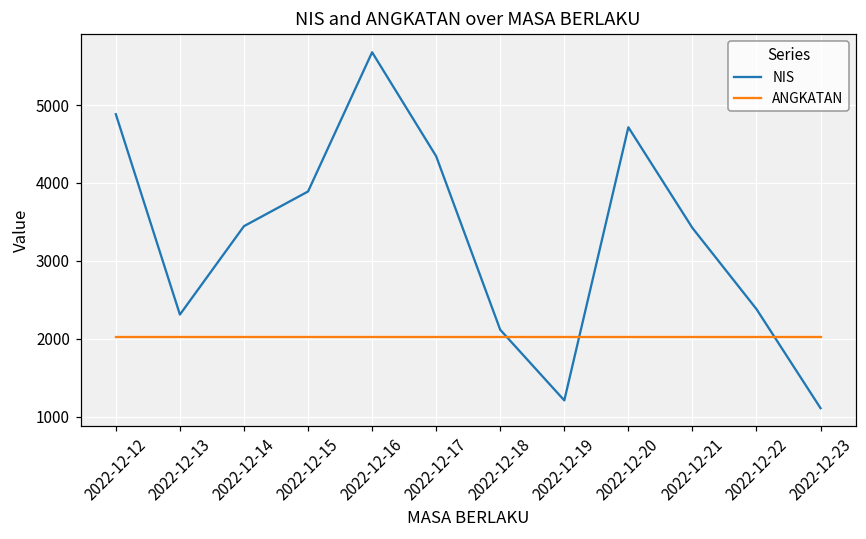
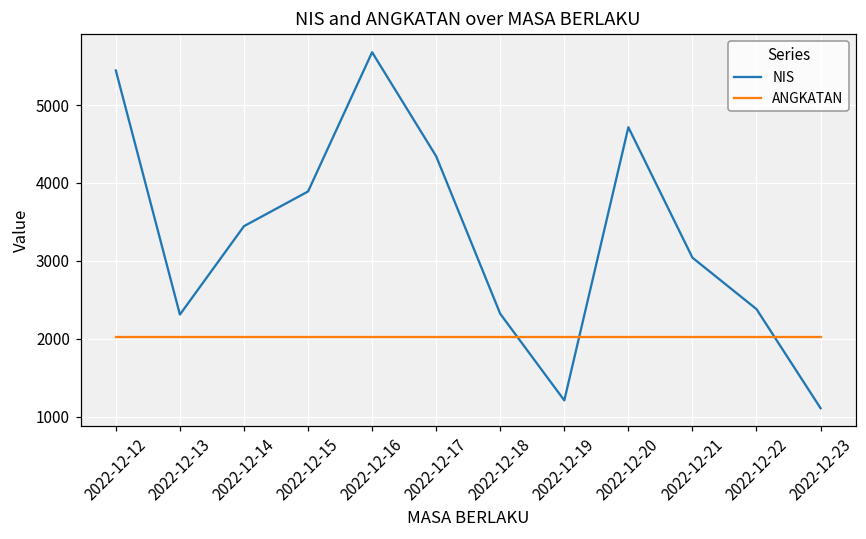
NIS, 2022-12-12: 4900 -> 5400
NIS, 2022-12-18: 2100 -> 2300
NIS, 2022-12-21: 3400 -> 3000
